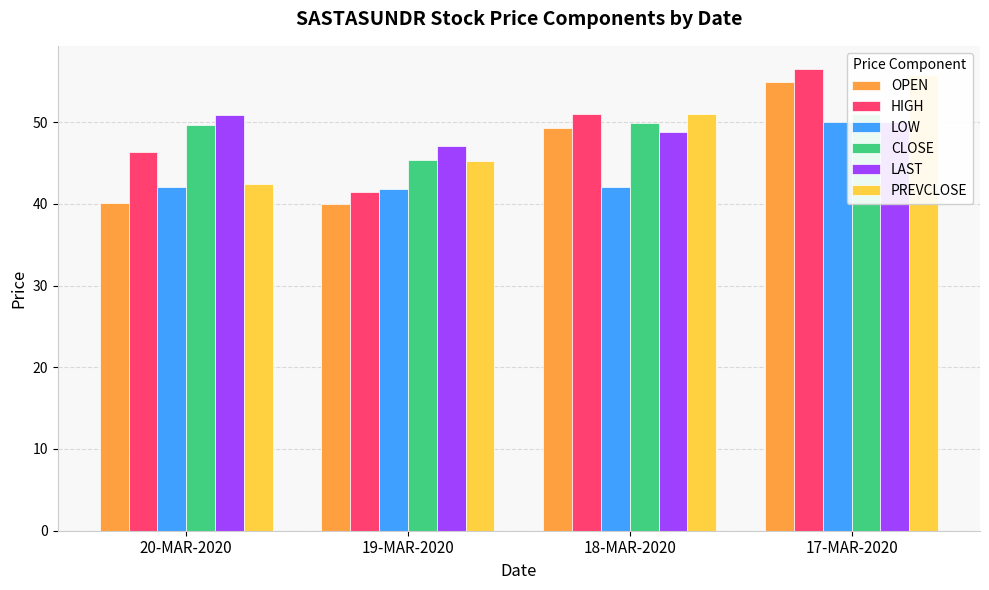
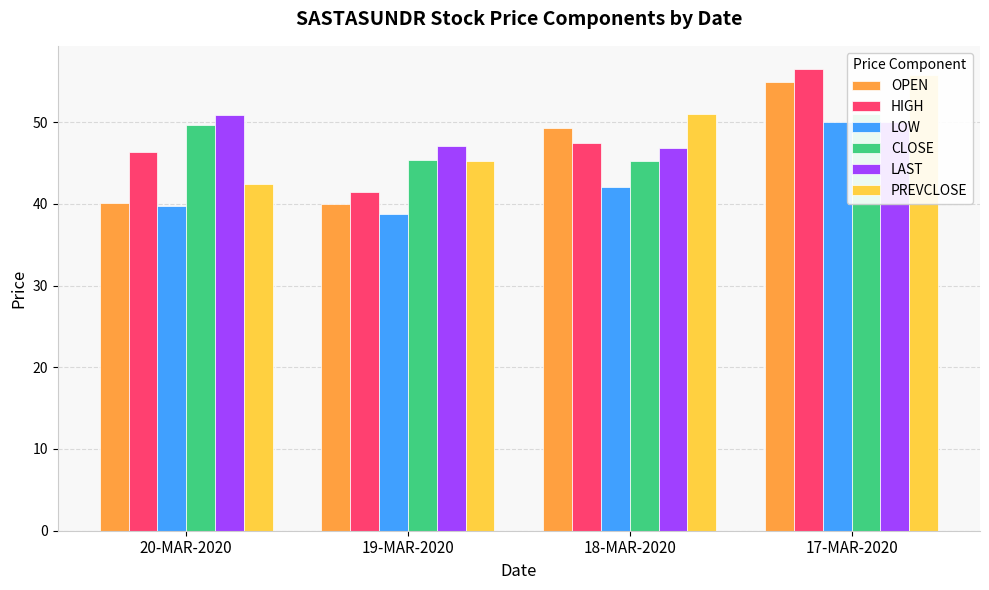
LOW, 20-MAR-2020: 42 -> 40
LOW, 19-MAR-2020: 42 -> 39
HIGH, 18-MAR-2020: 51 -> 47
CLOSE, 18-MAR-2020: 50 -> 45
LAST, 18-MAR-2020: 49 -> 47
